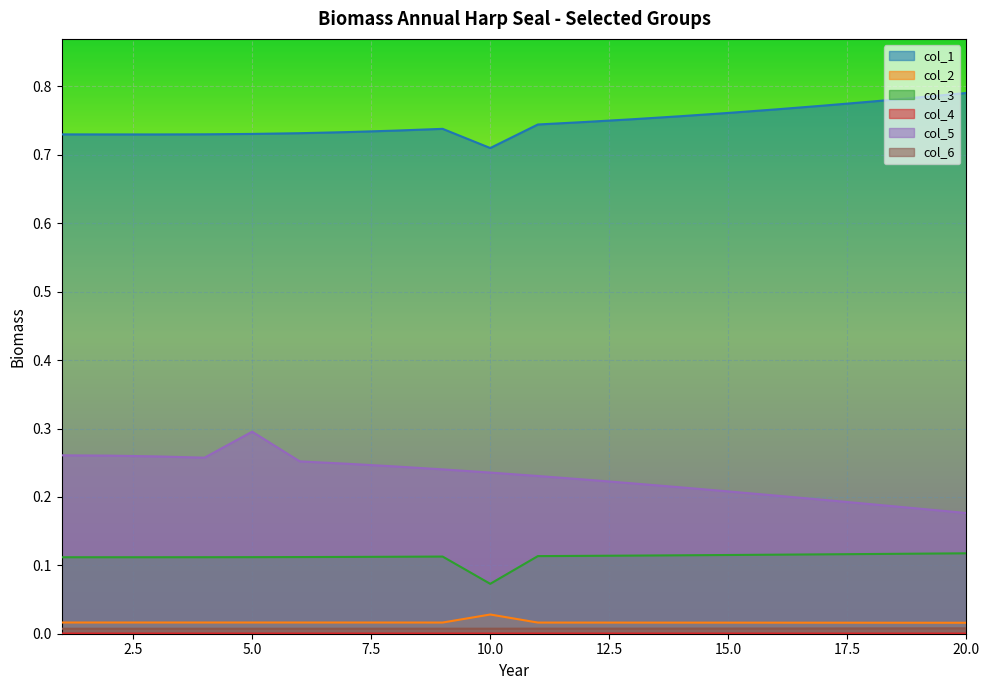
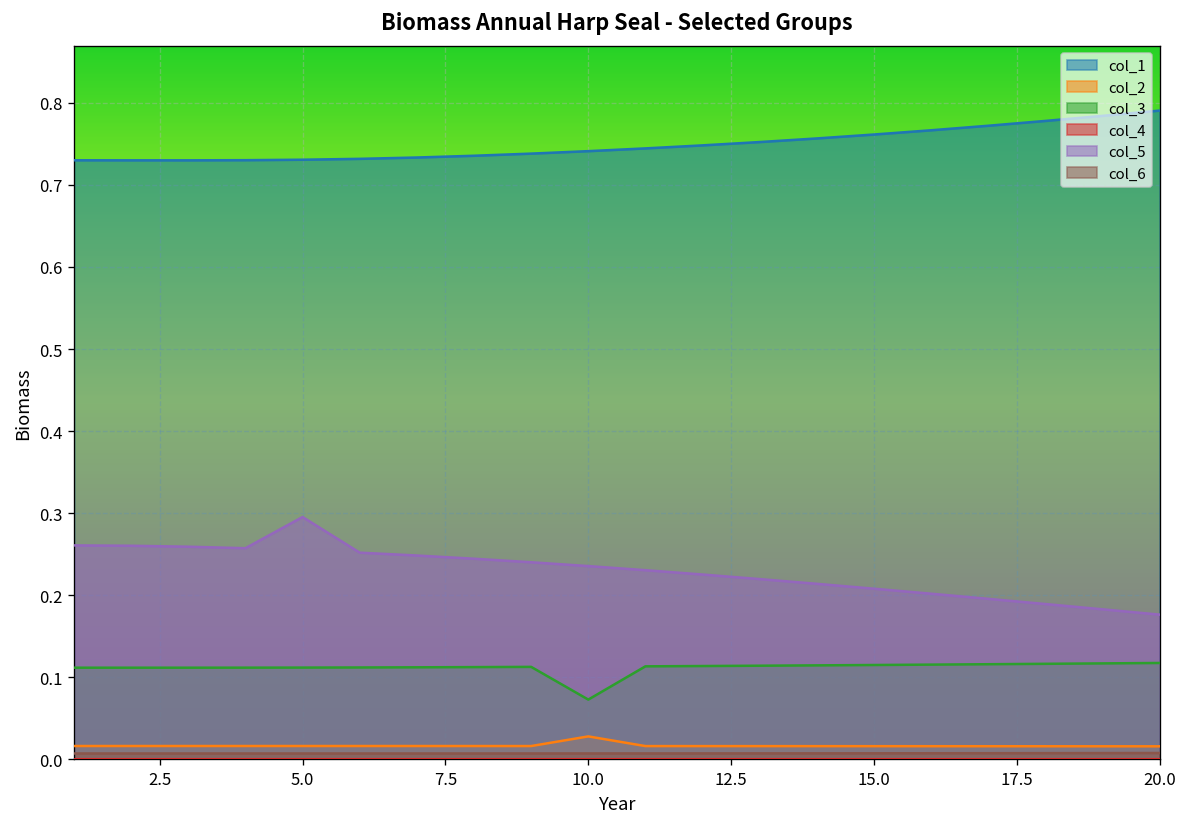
col_1, 10.0: 0.71 -> 0.74
